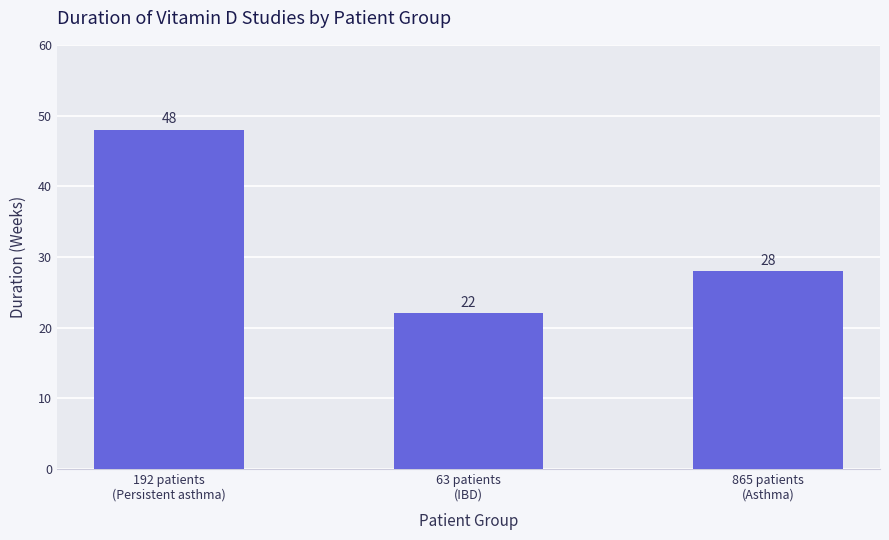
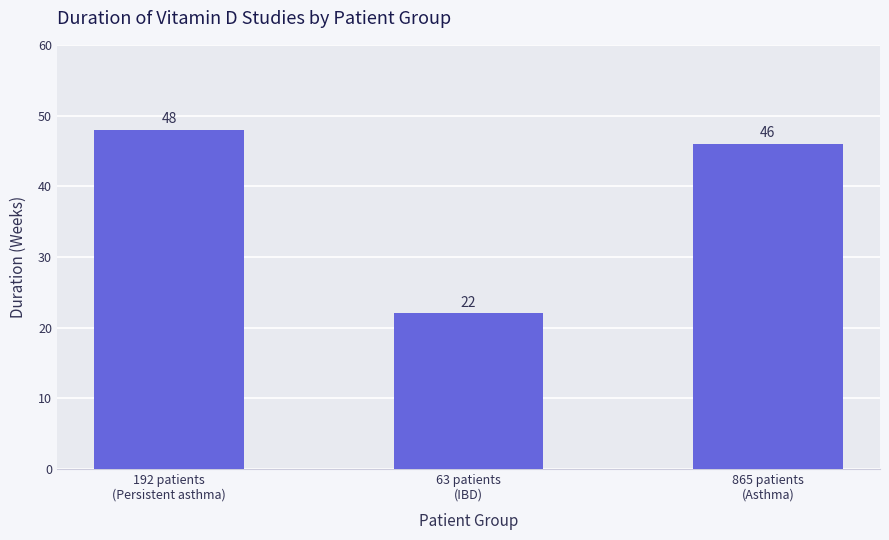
865 patients (Asthma): 28 -> 46
